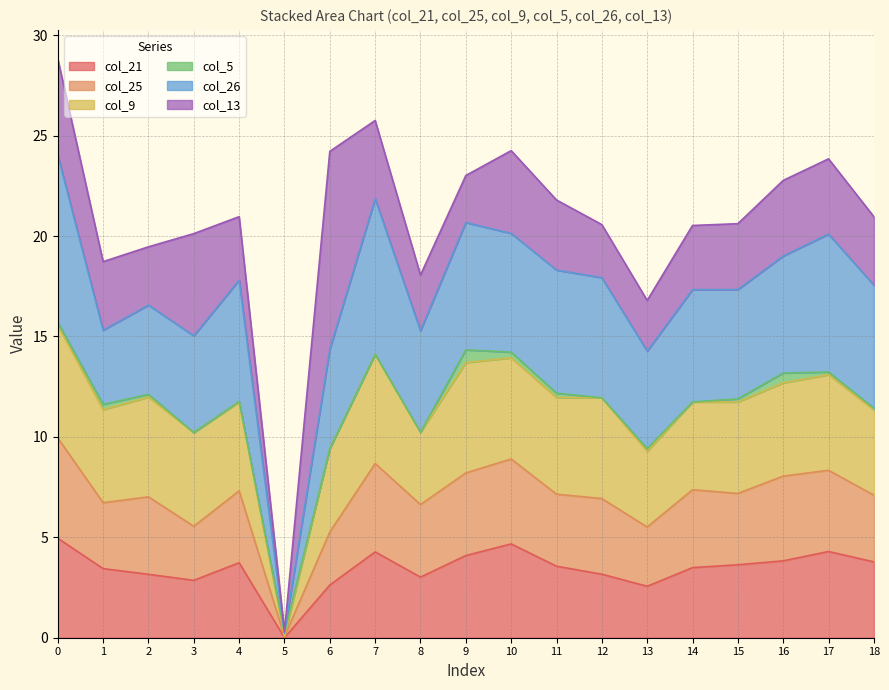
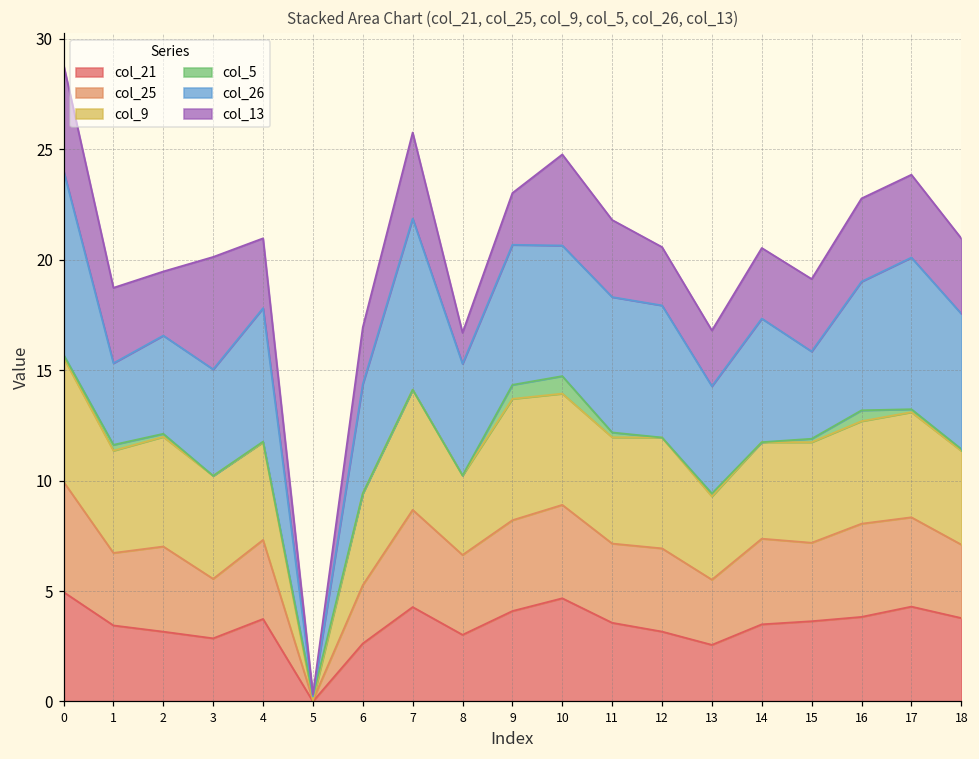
col_13, 6: 9.9 -> 2.6
col_13, 8: 2.8 -> 1.4
col_5, 10: 0.3 -> 0.8
col_26, 15: 5.4 -> 4.0
